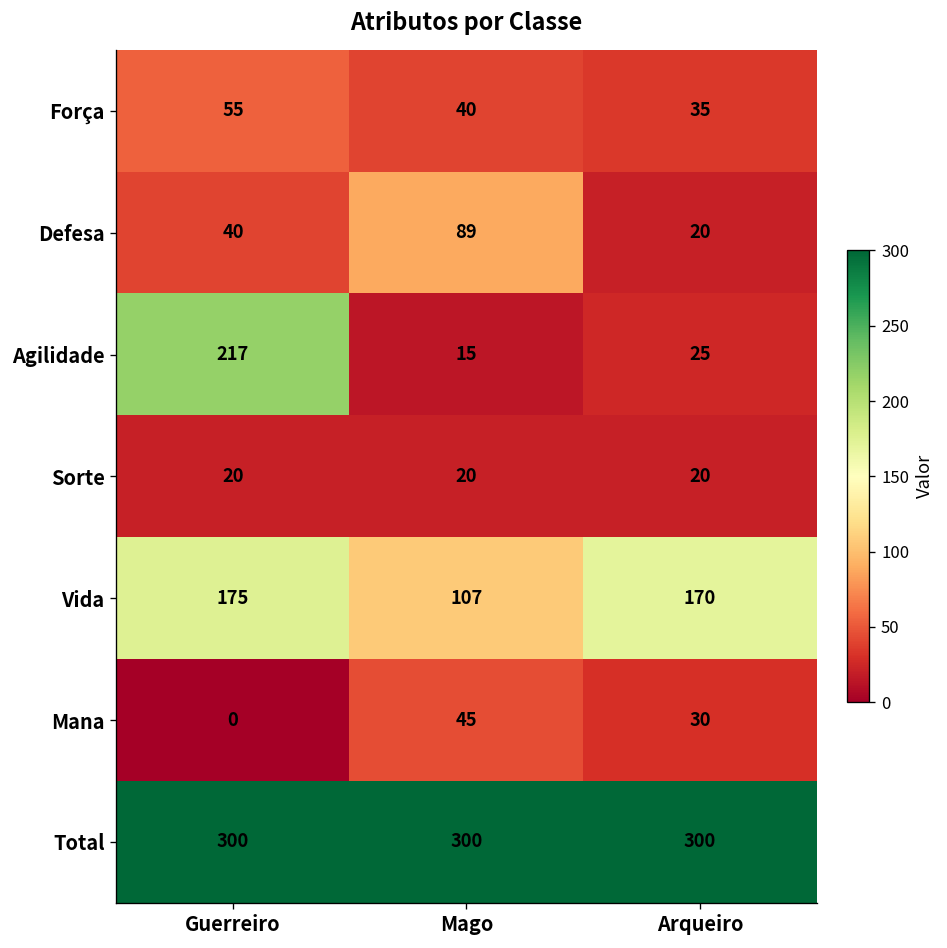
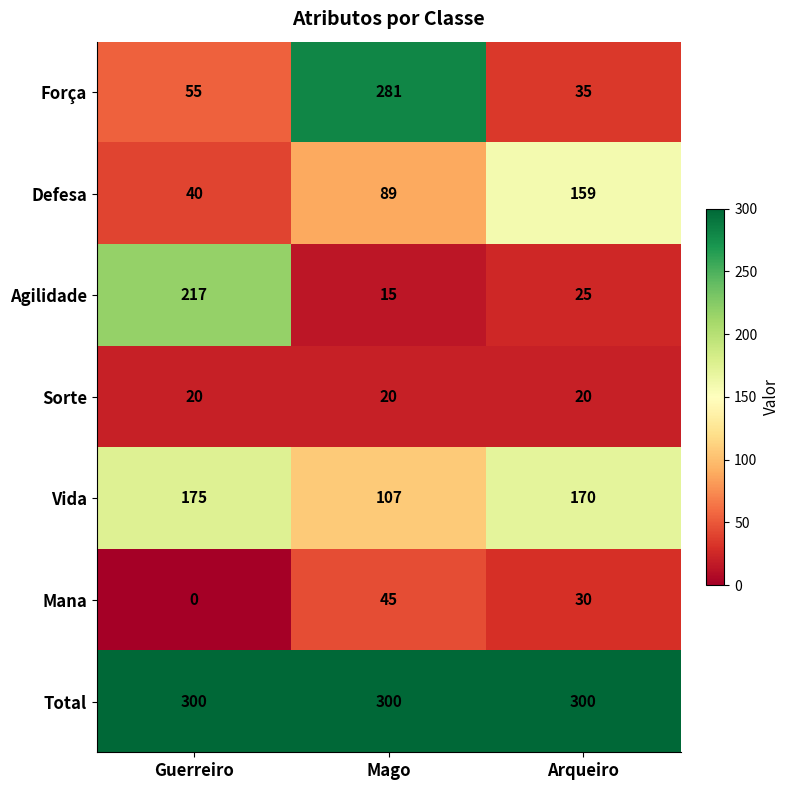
Força, Mago: 40 -> 281
Defesa, Arqueiro: 20 -> 159
